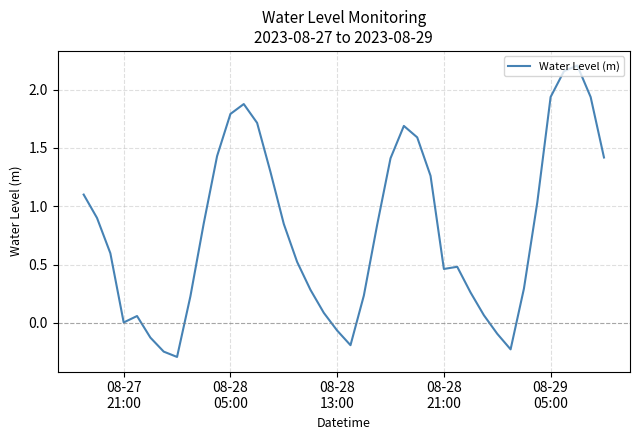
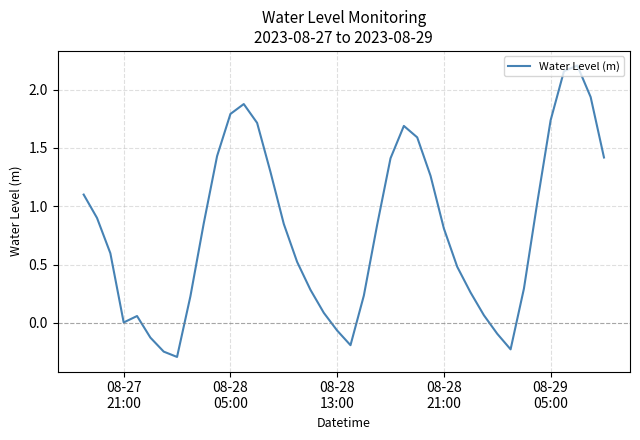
08-28 21:00: 0.46 -> 0.81
08-29 05:00: 1.94 -> 1.74
